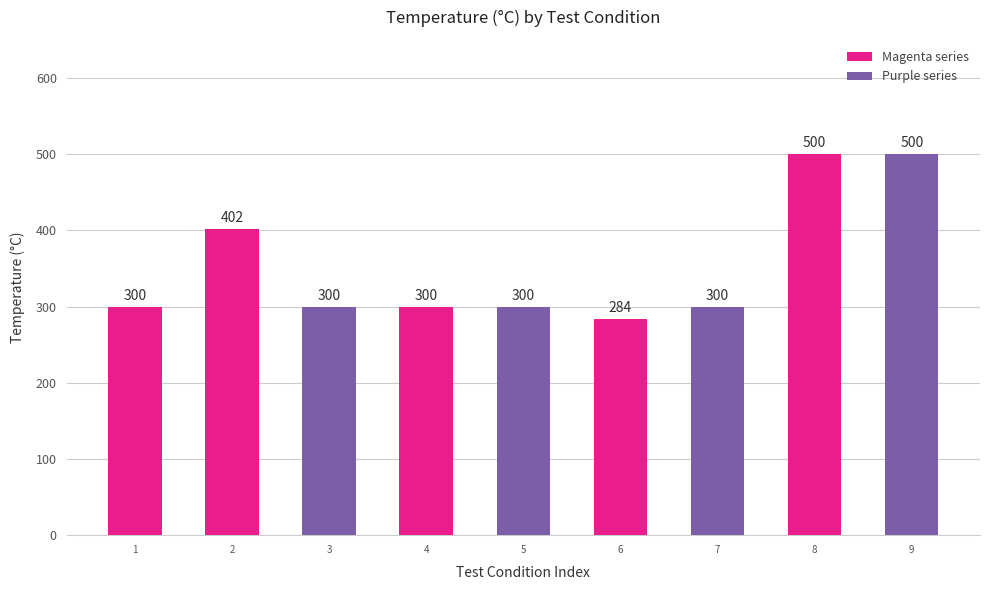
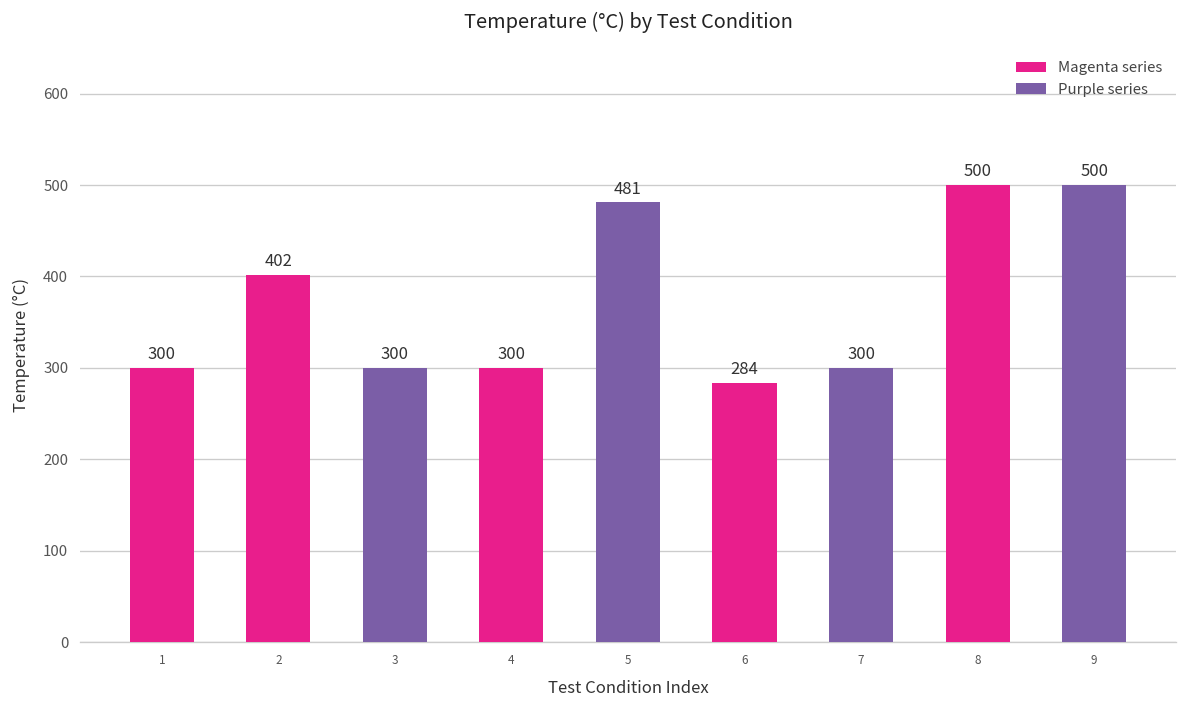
5: 300 -> 481
